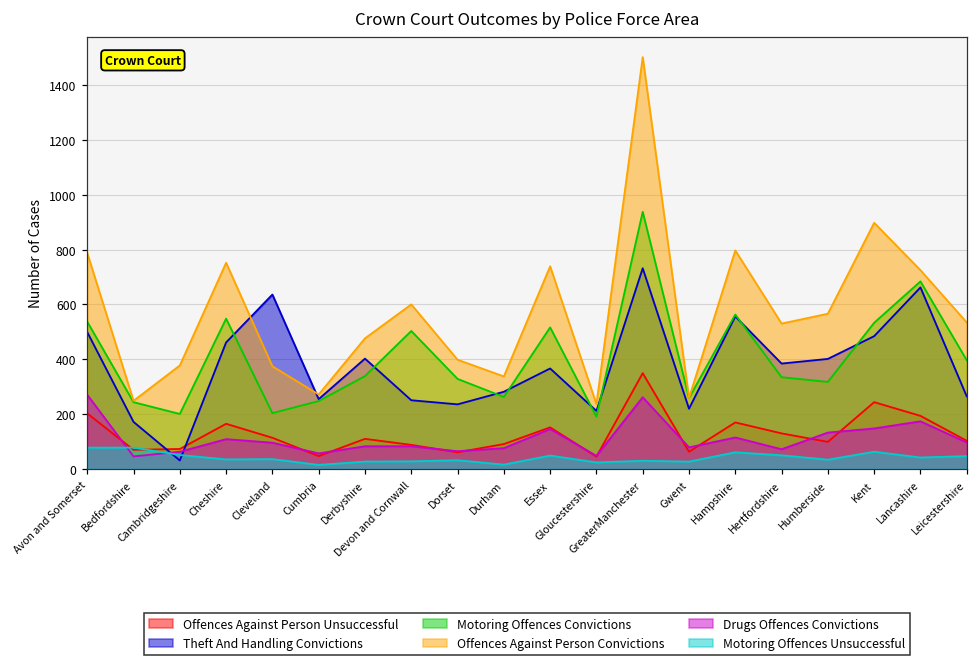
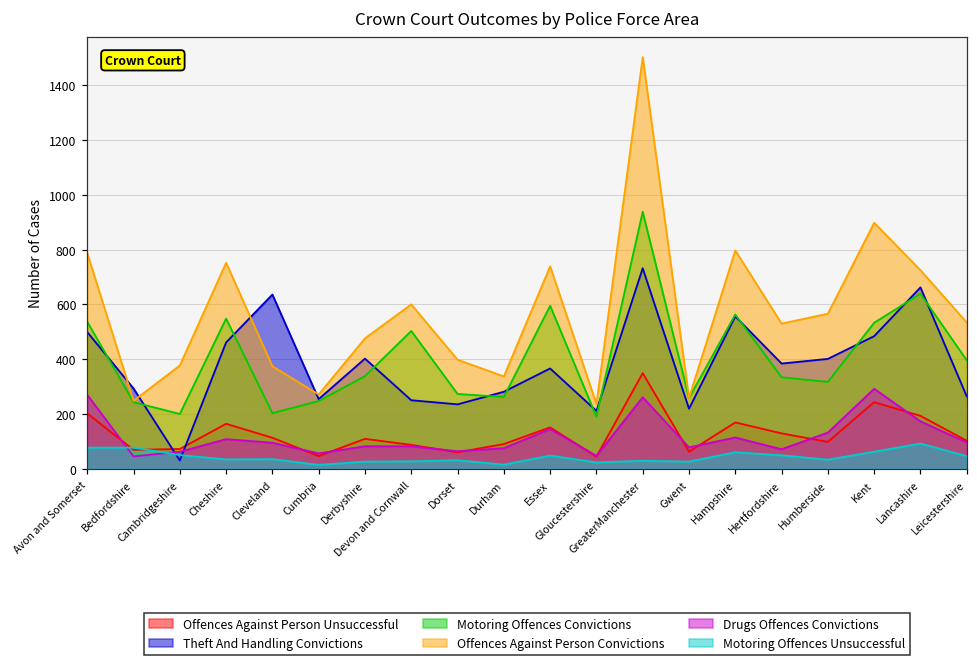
Theft And Handling Convictions, Bedfordshire: 170 -> 290
Motoring Offences Convictions, Dorset: 330 -> 270
Motoring Offences Convictions, Essex: 520 -> 600
Drugs Offences Convictions, Kent: 150 -> 290
Motoring Offences Convictions, Lancashire: 680 -> 640
Motoring Offences Unsuccessful, Lancashire: 40 -> 90
